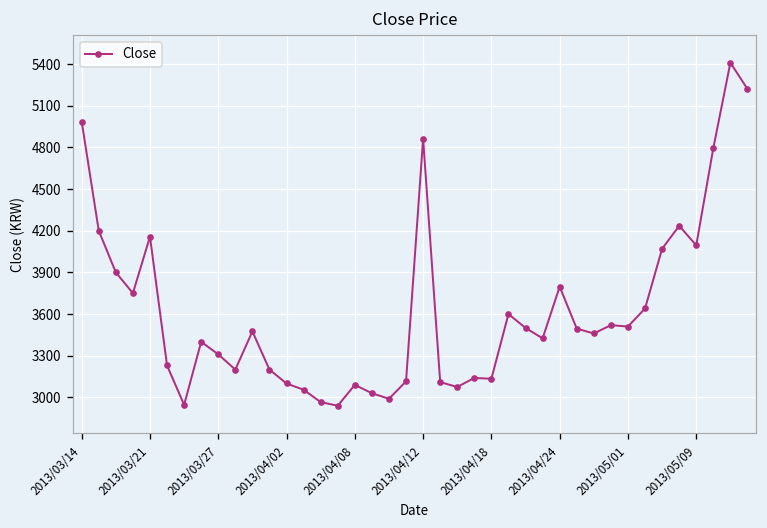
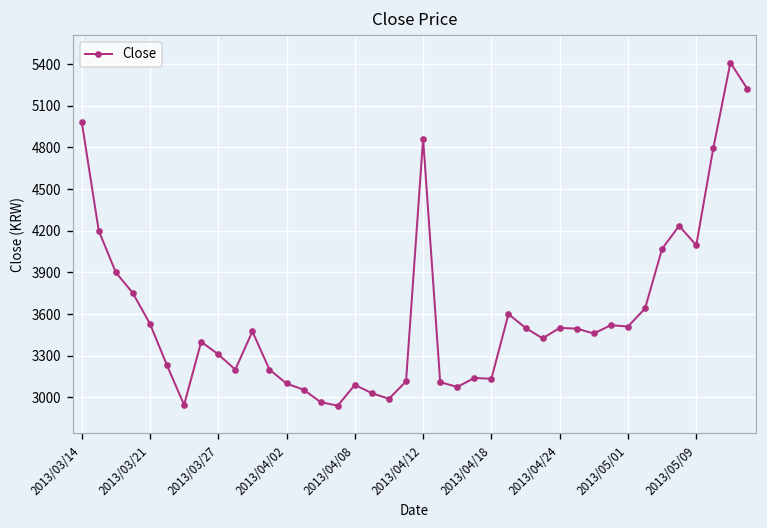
2013/03/21: 4160 -> 3530
2013/04/24: 3800 -> 3500
